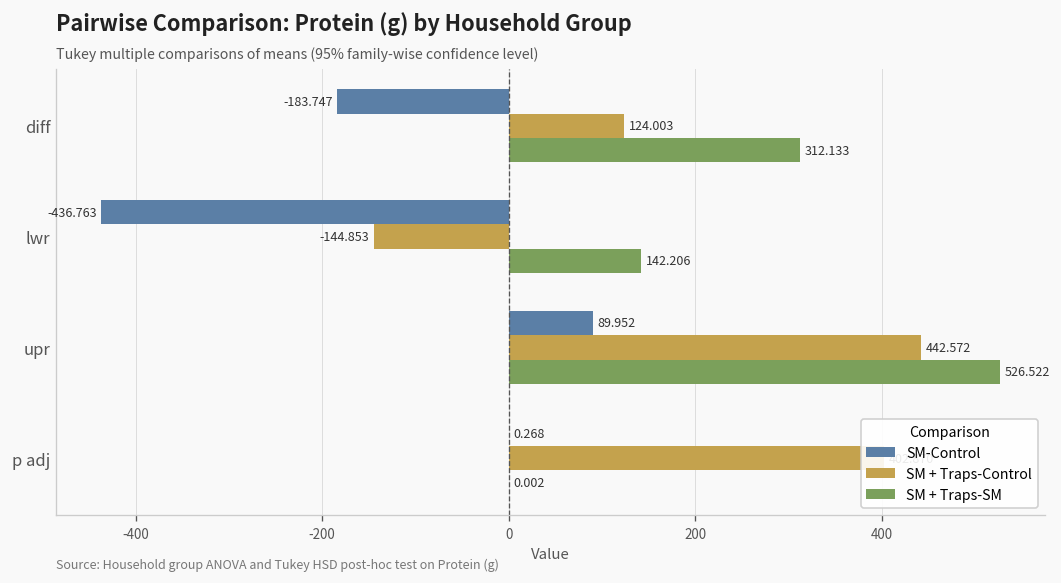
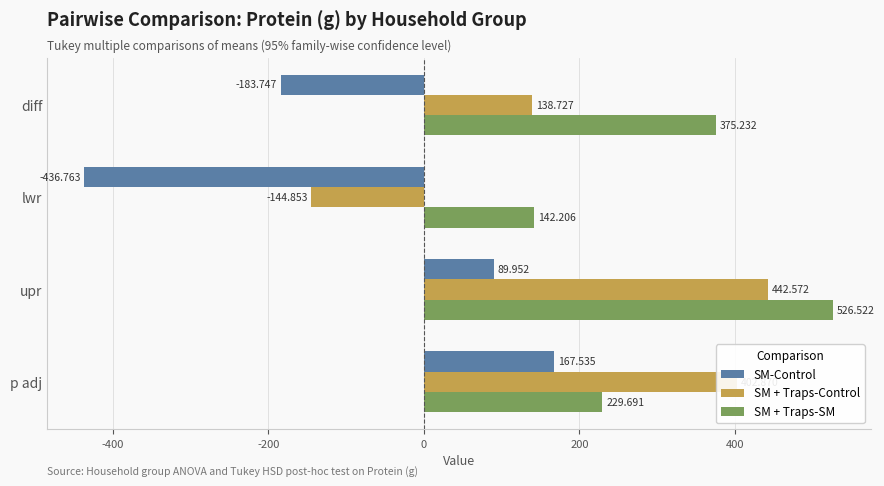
SM + Traps-Control, diff: 124.003 -> 138.727
SM + Traps-SM, diff: 312.133 -> 375.232
SM-Control, p adj: 0.268 -> 167.535
SM + Traps-SM, p adj: 0.002 -> 229.691
